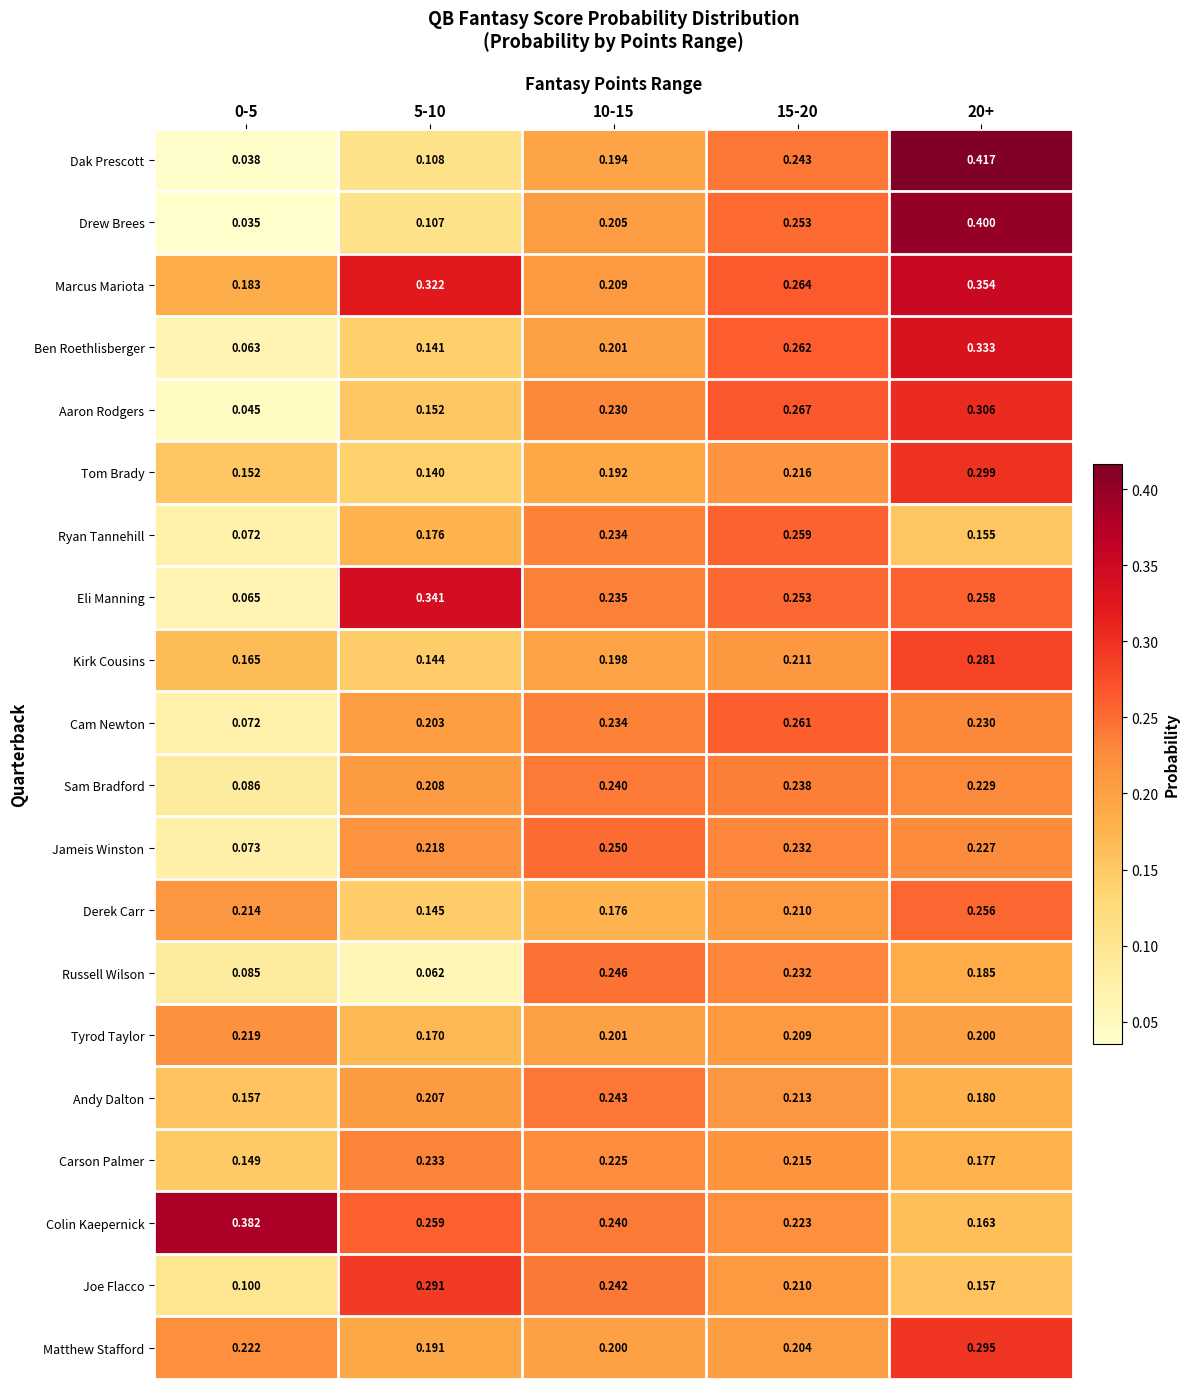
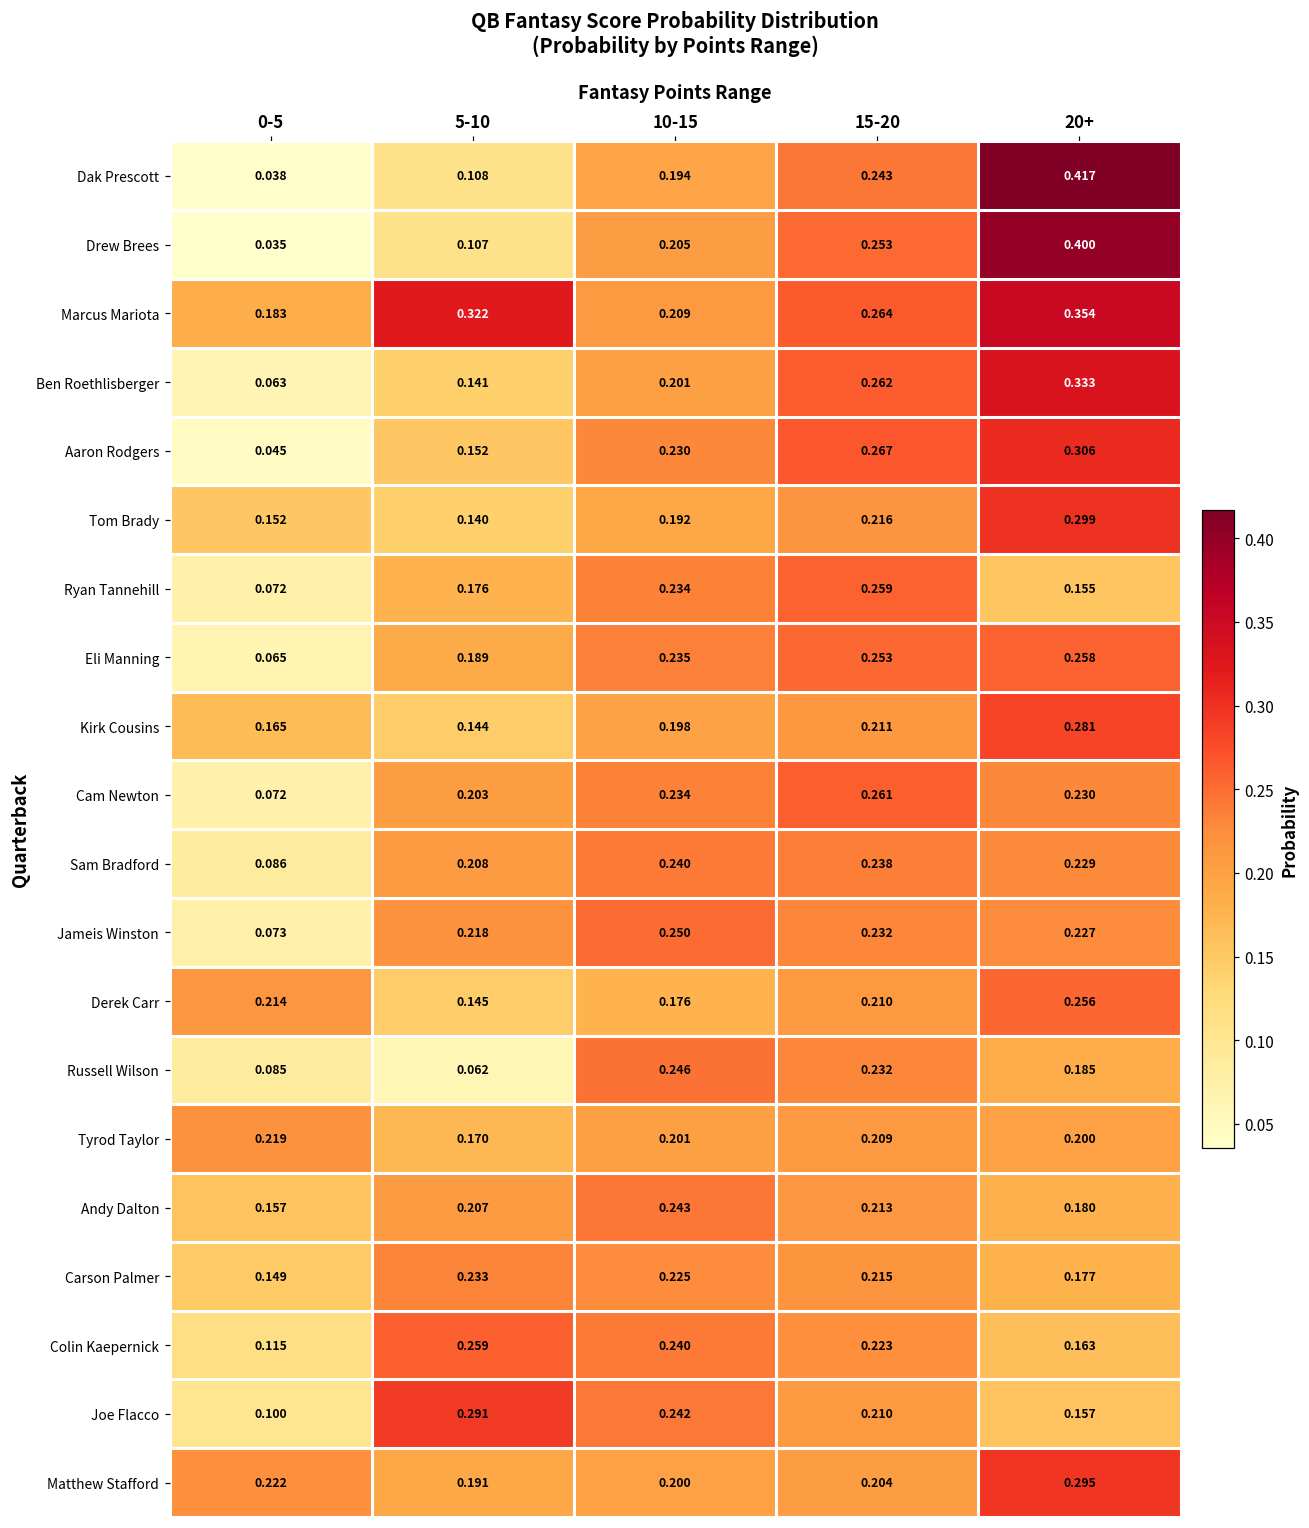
Eli Manning, 5-10: 0.341 -> 0.189
Colin Kaepernick, 0-5: 0.382 -> 0.115
